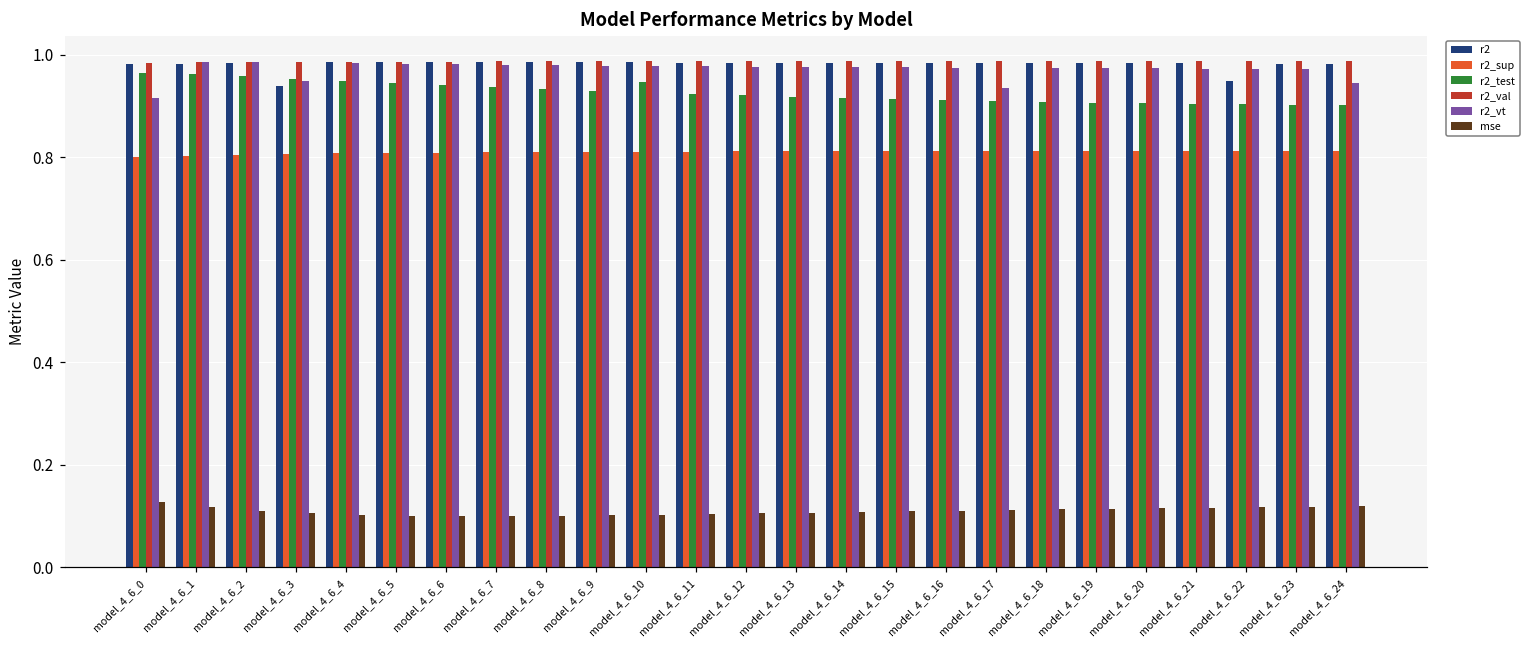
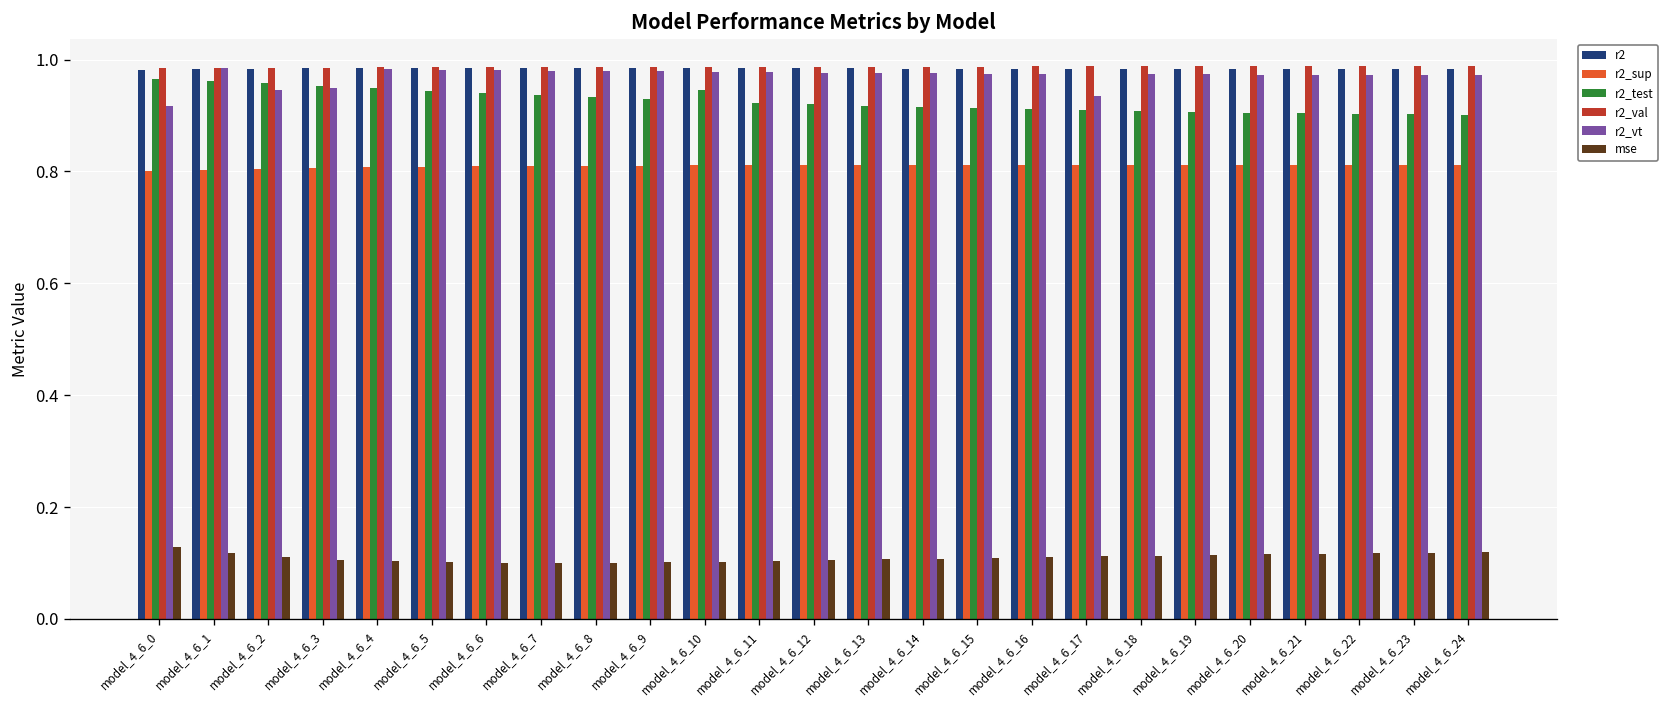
r2_vt, model_4_6_2: 0.98 -> 0.95
r2, model_4_6_3: 0.94 -> 0.98
r2, model_4_6_22: 0.95 -> 0.98
r2_vt, model_4_6_24: 0.95 -> 0.97
